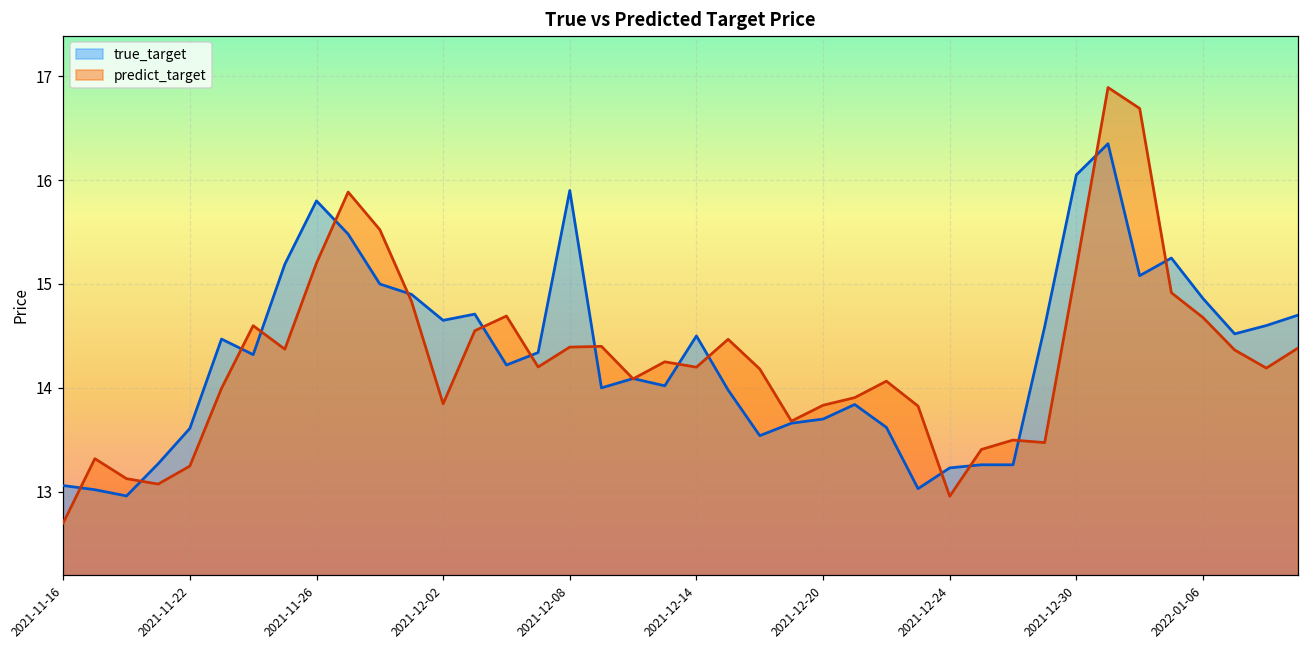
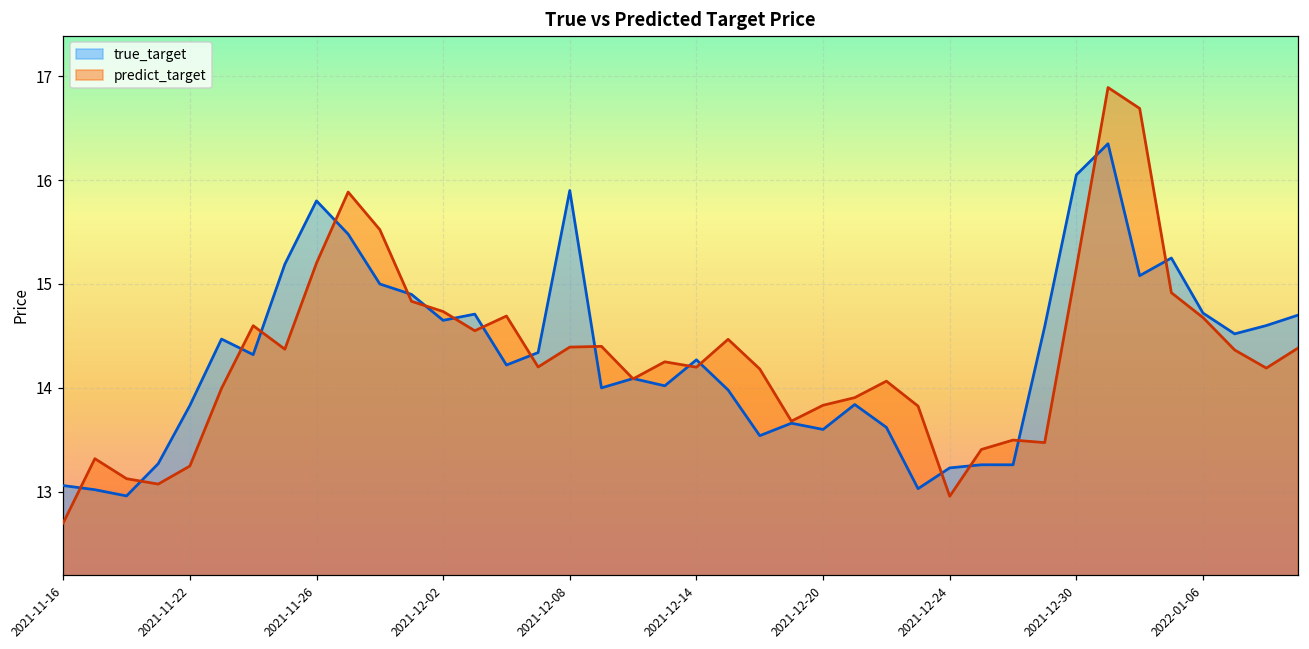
true_target, 2021-11-22: 13.6 -> 13.8
predict_target, 2021-12-02: 13.8 -> 14.7
true_target, 2021-12-14: 14.5 -> 14.3
true_target, 2021-12-20: 13.7 -> 13.6
true_target, 2022-01-06: 14.9 -> 14.7
